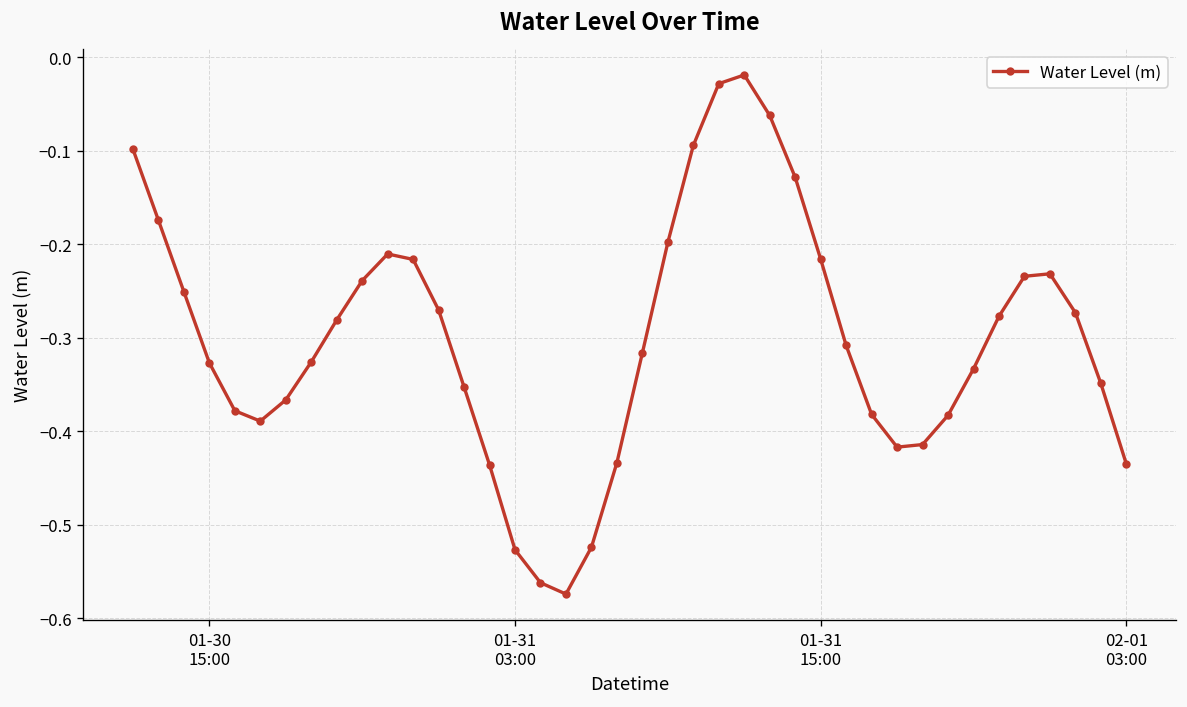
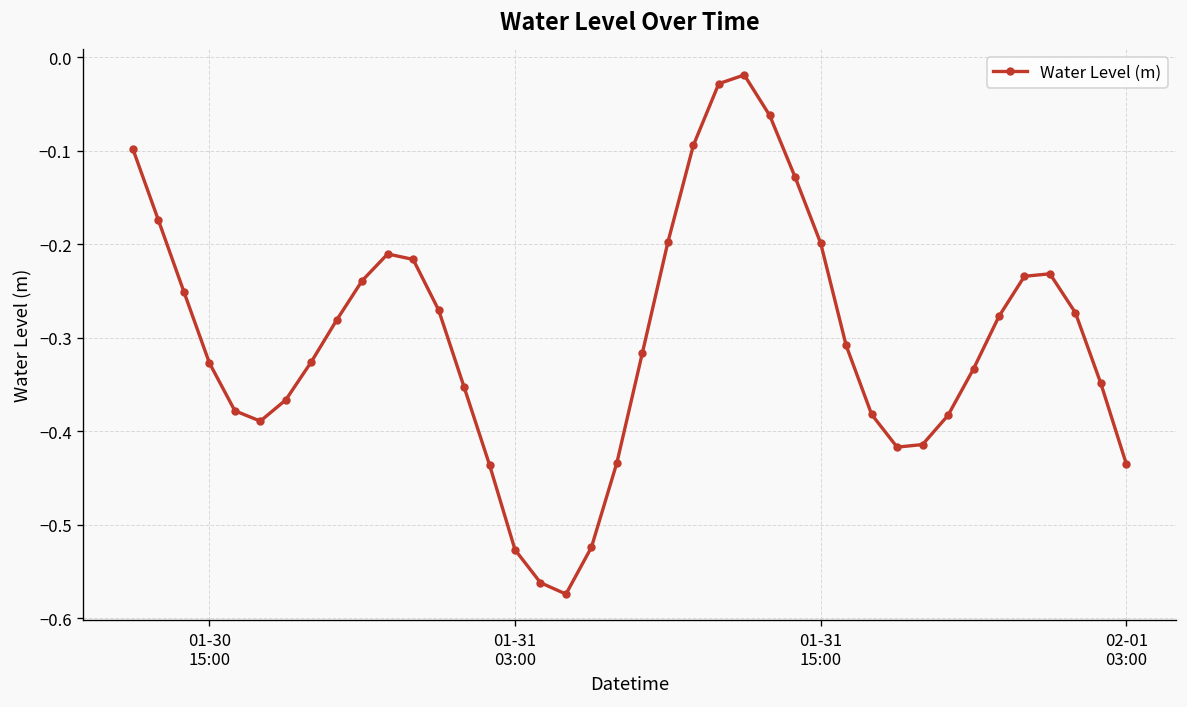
01-31 15:00: -0.22 -> -0.20
